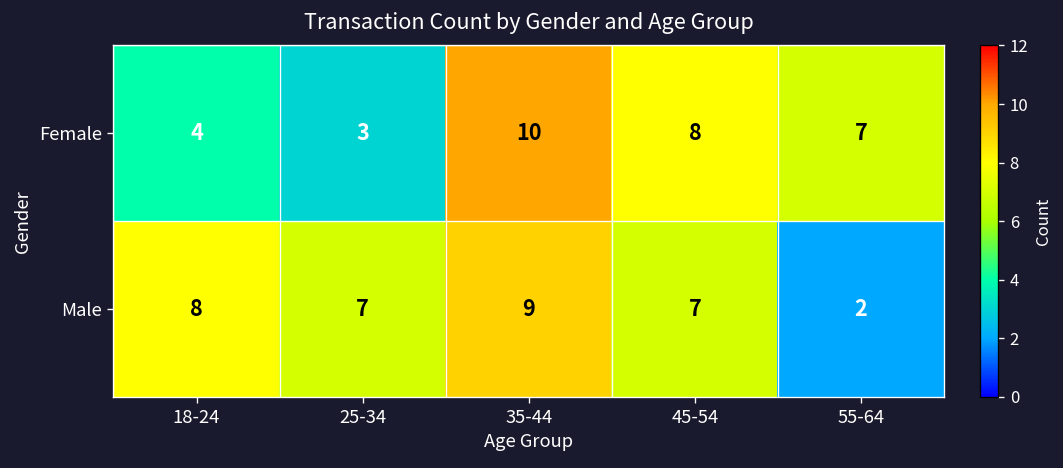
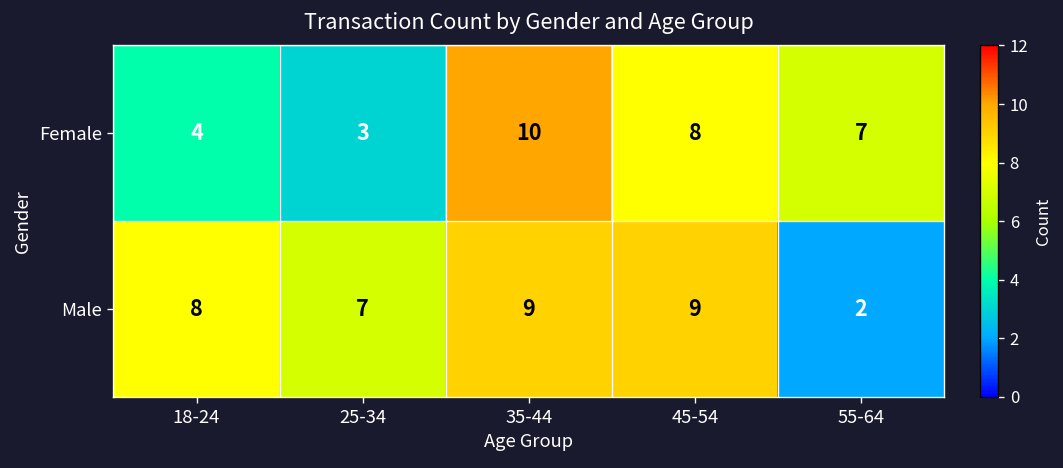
Male, 45-54: 7 -> 9
